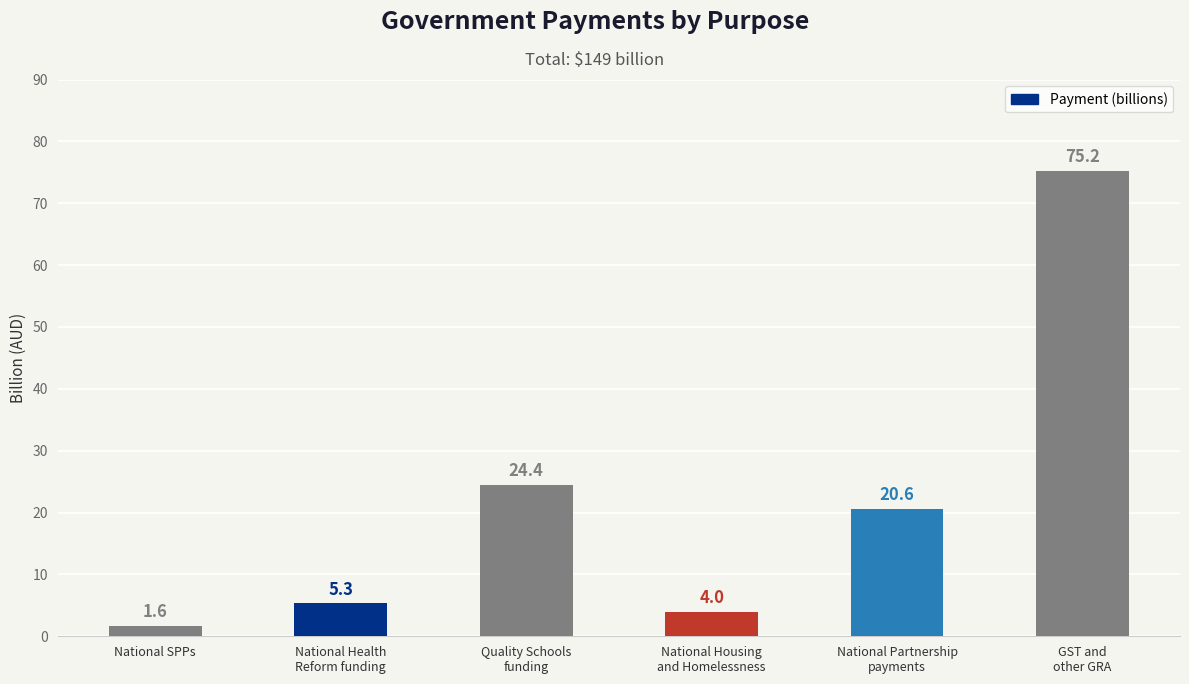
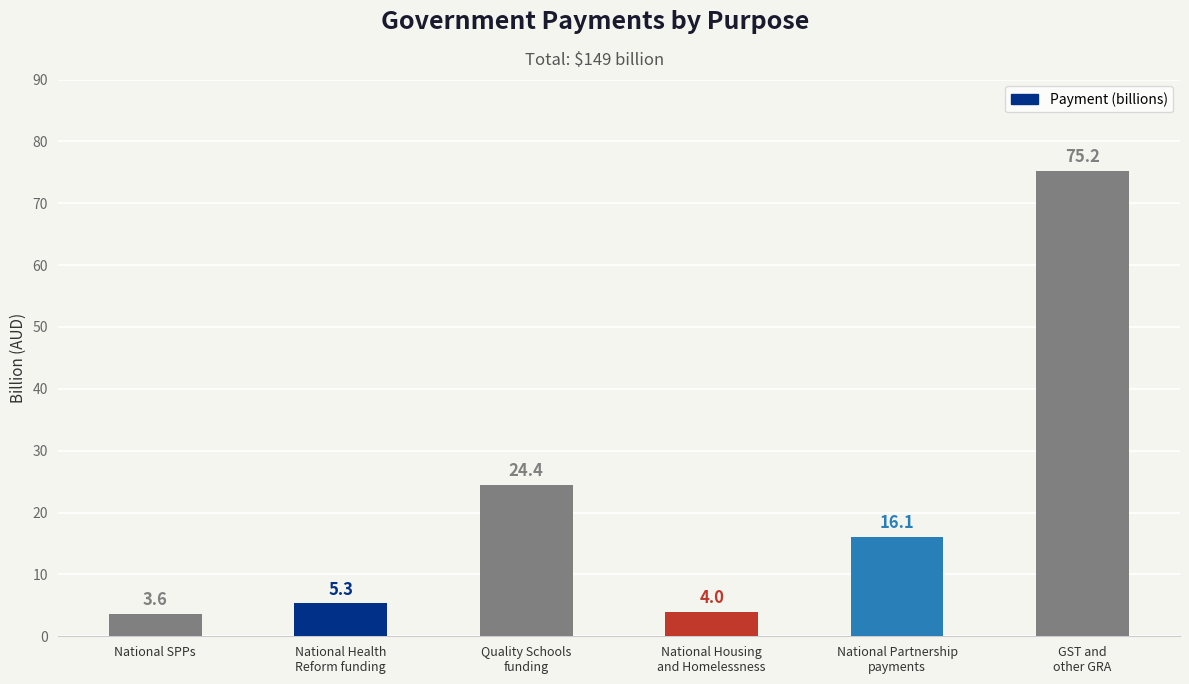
National SPPs: 1.6 -> 3.6
National Partnership payments: 20.6 -> 16.1
